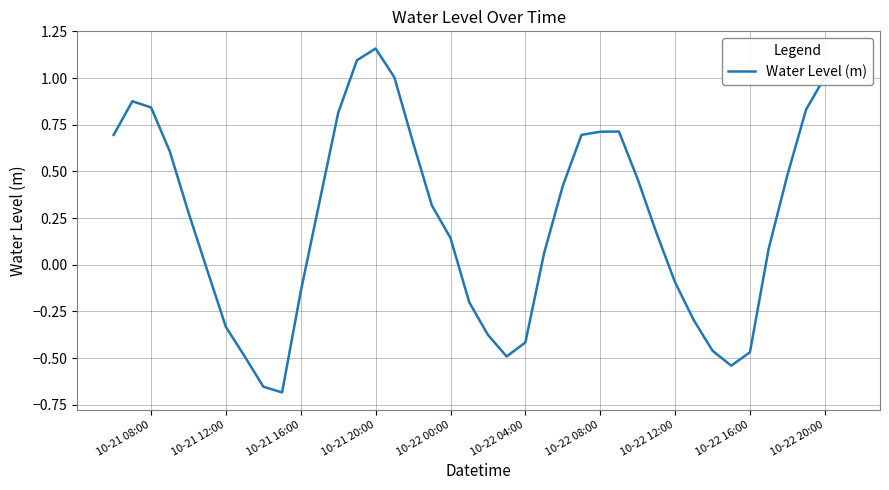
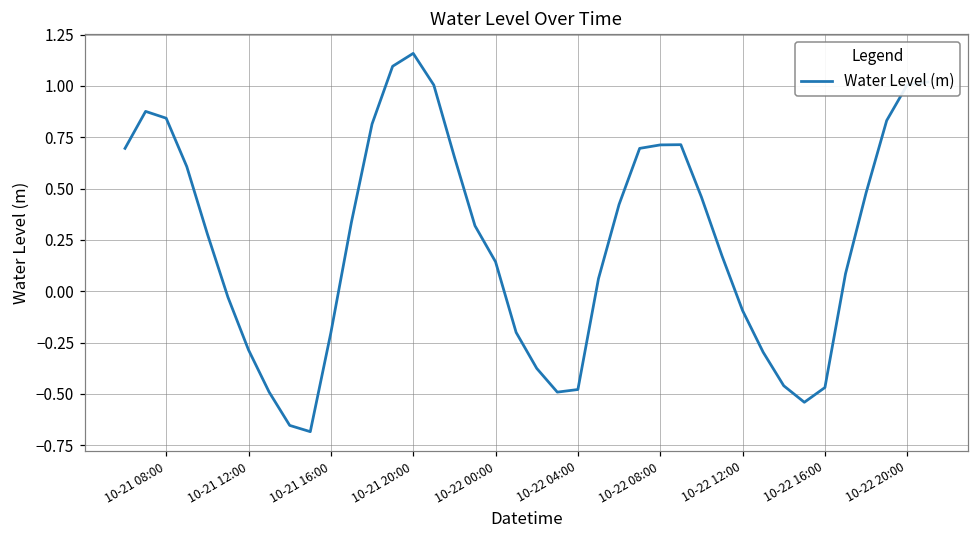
10-21 12:00: -0.33 -> -0.29
10-21 16:00: -0.14 -> -0.20
10-22 04:00: -0.42 -> -0.48
